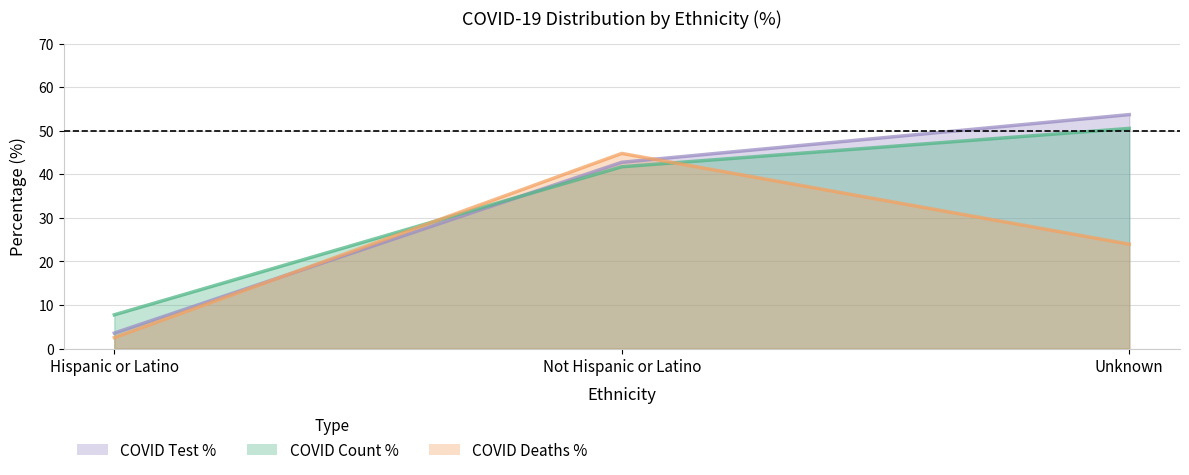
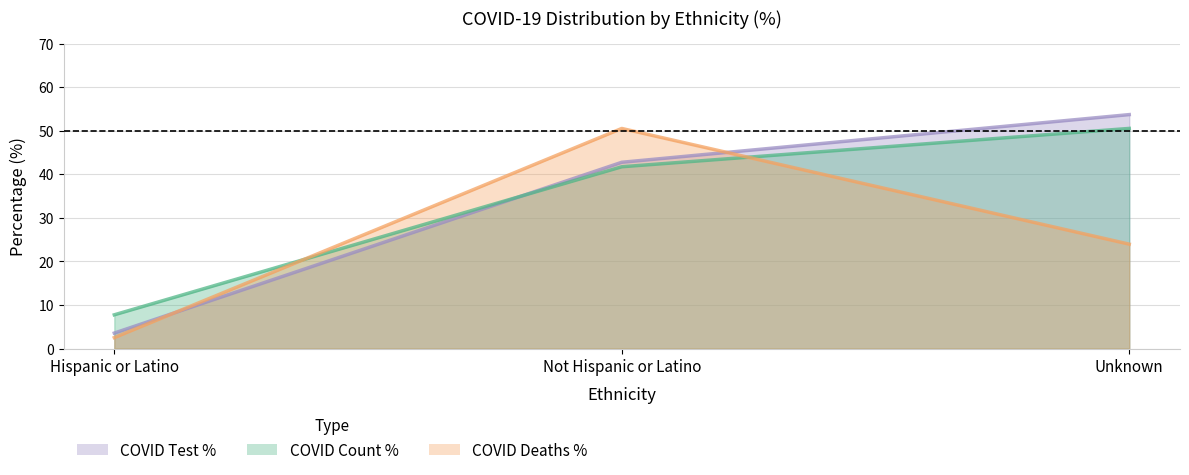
COVID Deaths %, Not Hispanic or Latino: 45 -> 51
